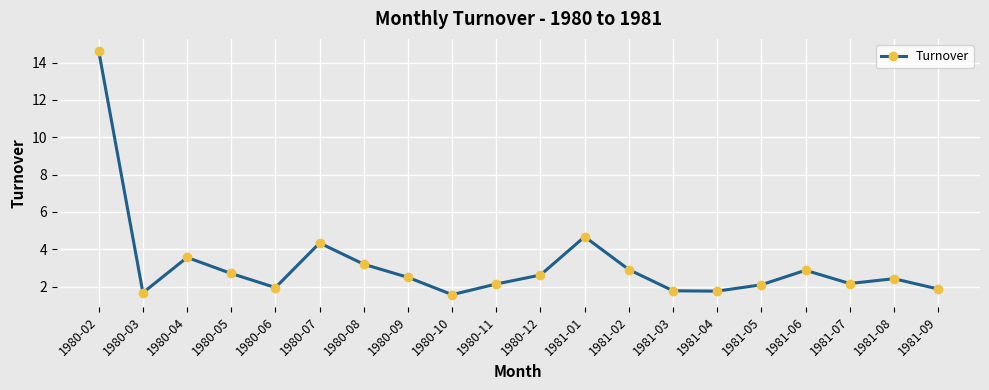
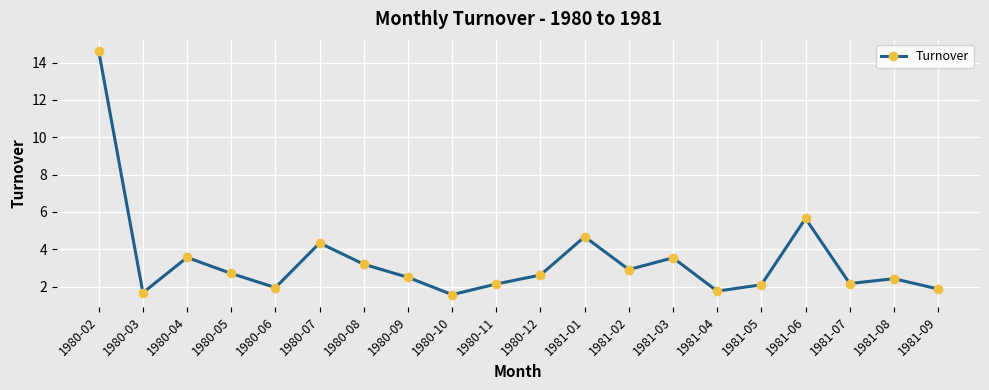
1981-03: 1.8 -> 3.5
1981-06: 2.9 -> 5.7
